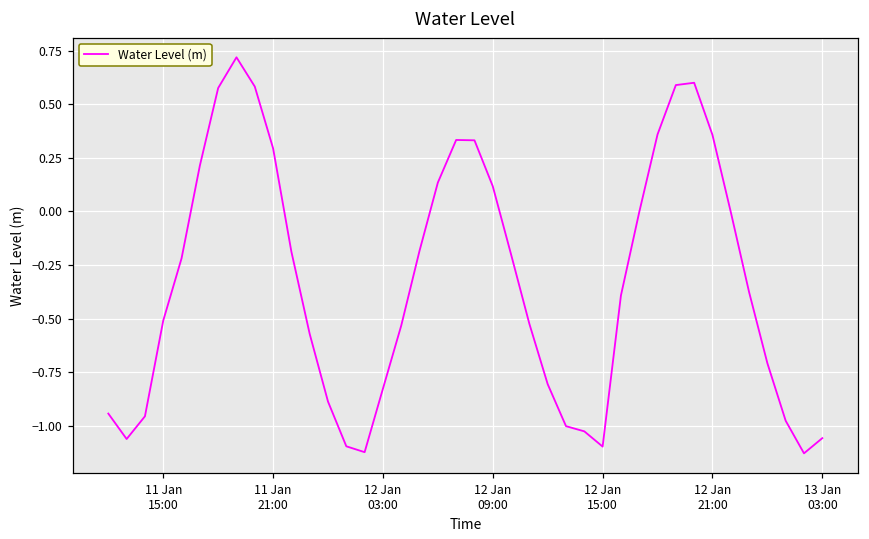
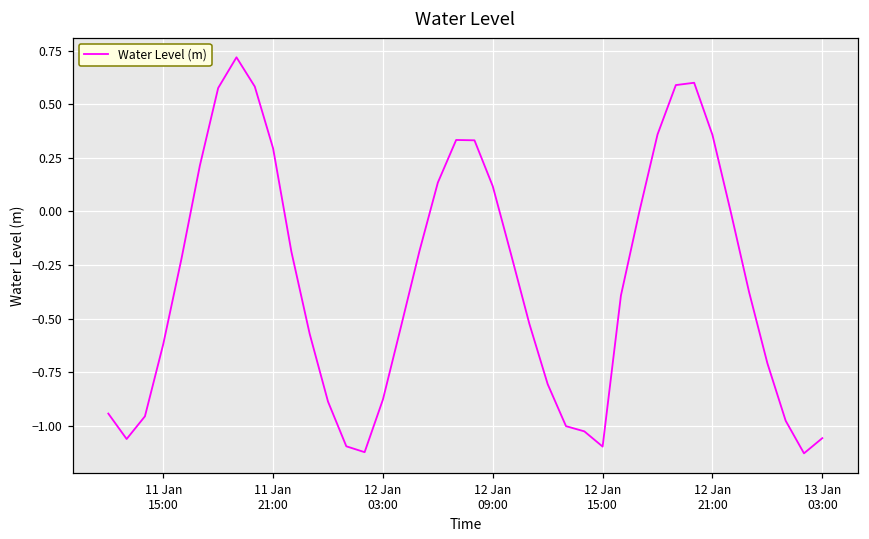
11 Jan 15:00: -0.51 -> -0.62
12 Jan 03:00: -0.83 -> -0.88
